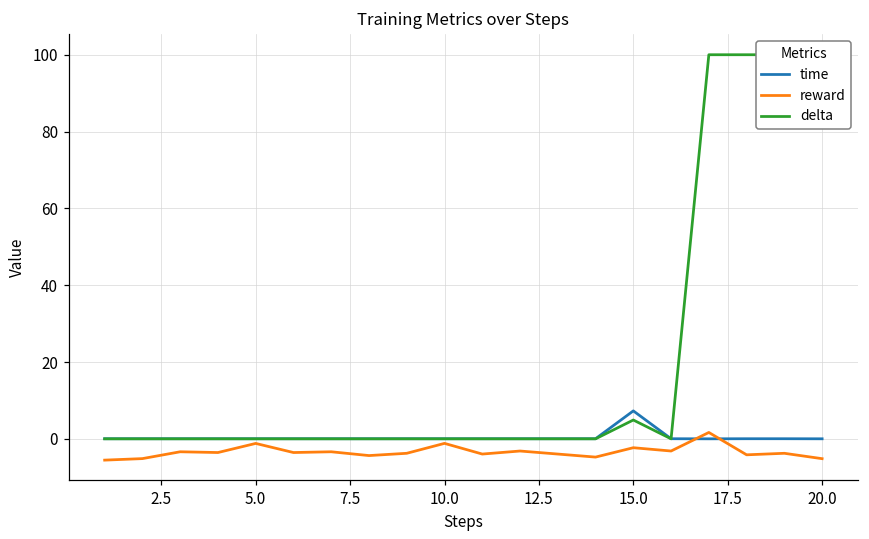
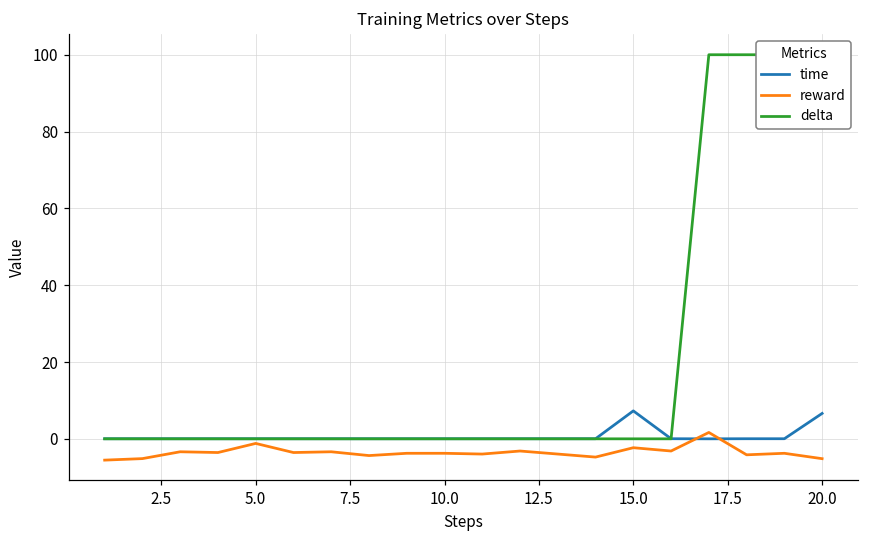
reward, 10.0: -1 -> -4
delta, 15.0: 5 -> 0
time, 20.0: 0 -> 7
